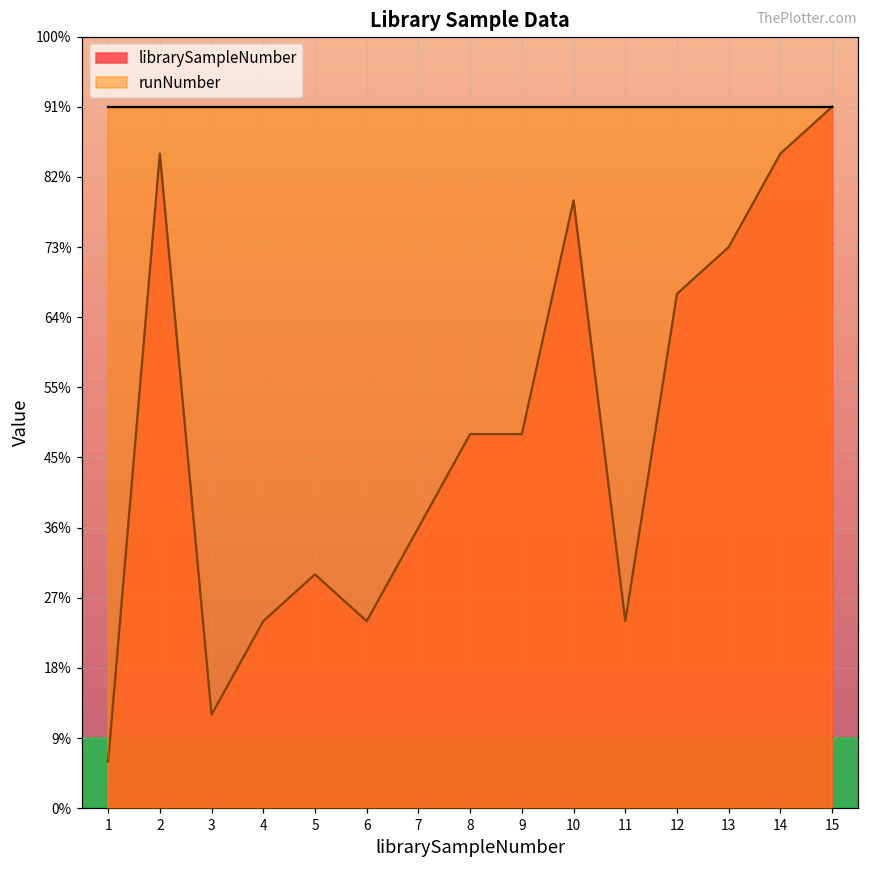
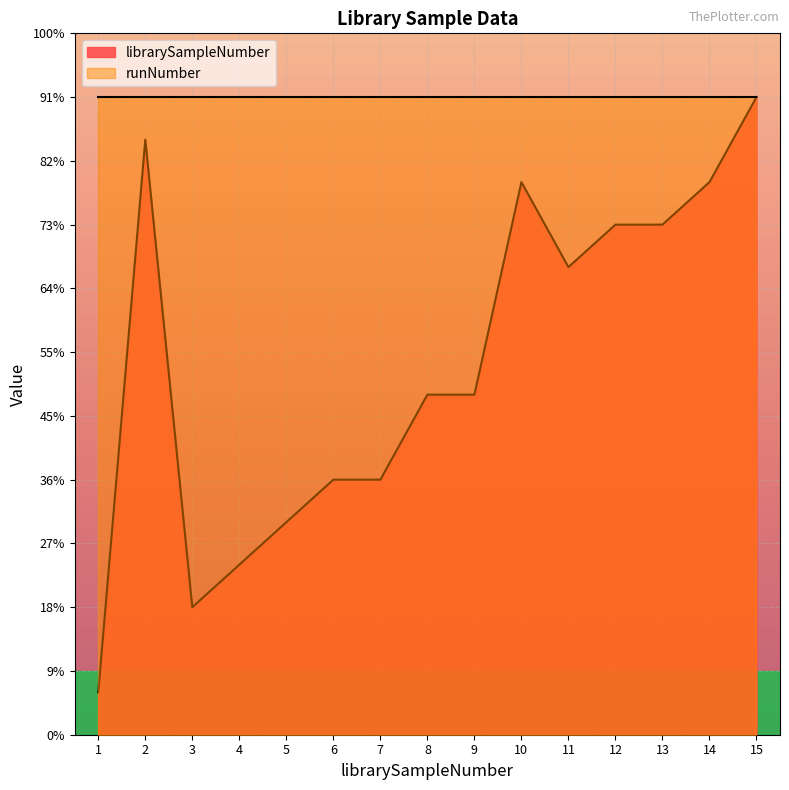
librarySampleNumber, 3: 12% -> 18%
librarySampleNumber, 6: 24% -> 36%
librarySampleNumber, 11: 24% -> 67%
librarySampleNumber, 12: 67% -> 73%
librarySampleNumber, 14: 85% -> 79%
